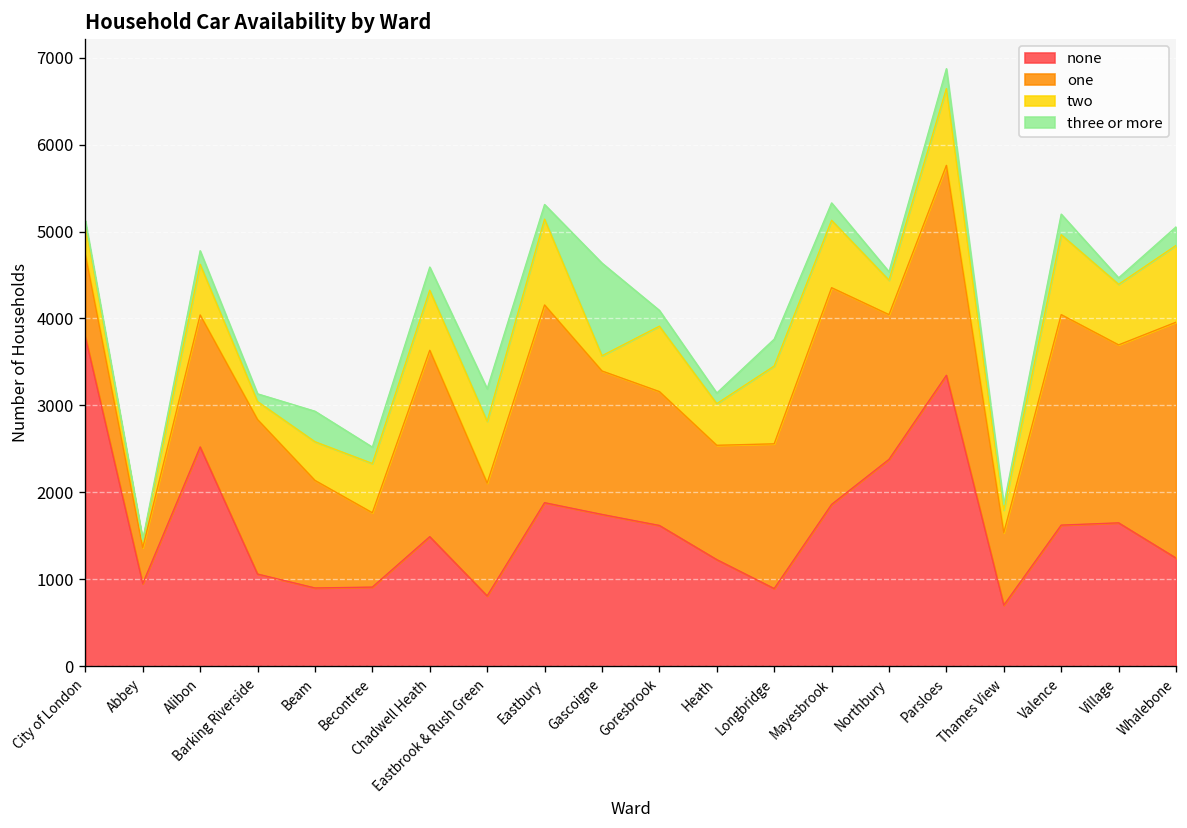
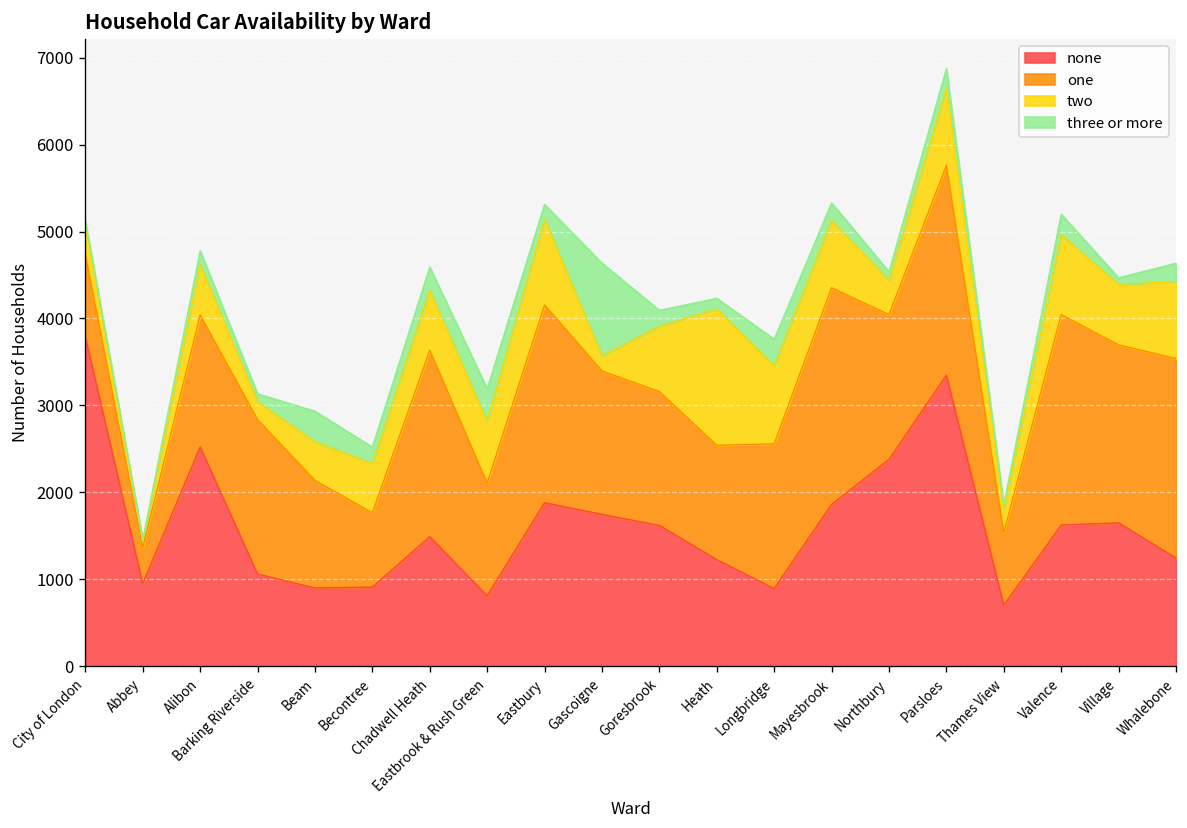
two, Heath: 500 -> 1600
one, Whalebone: 2700 -> 2300
